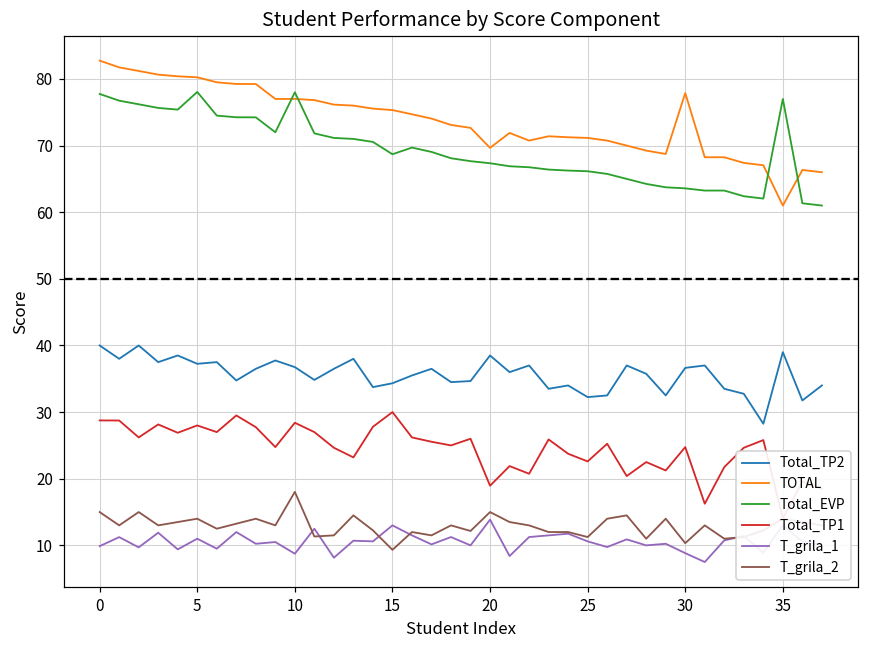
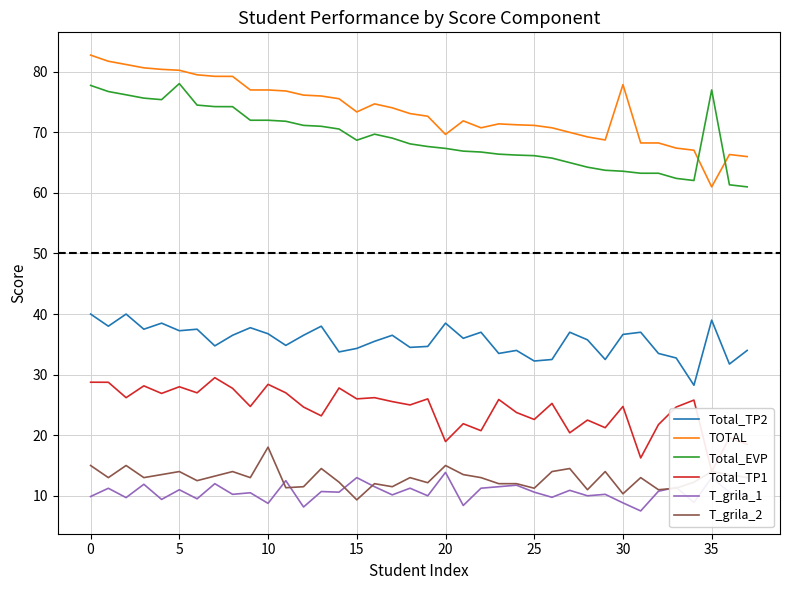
Total_EVP, 10: 78 -> 72
TOTAL, 15: 75 -> 73
Total_TP1, 15: 30 -> 26
